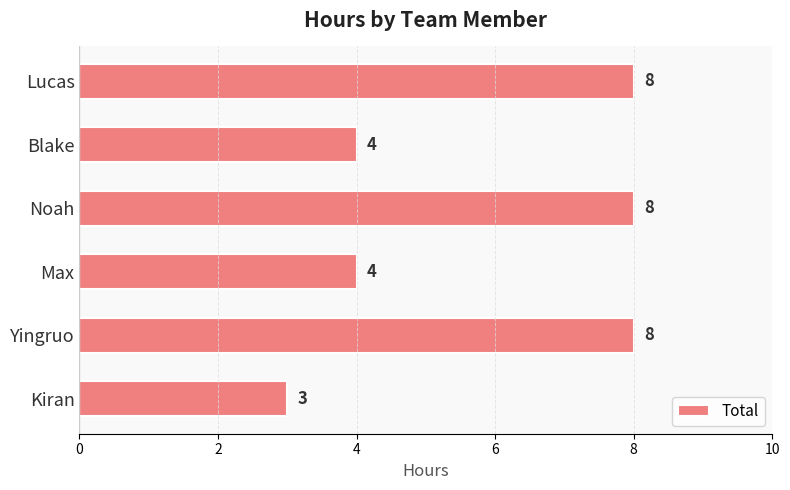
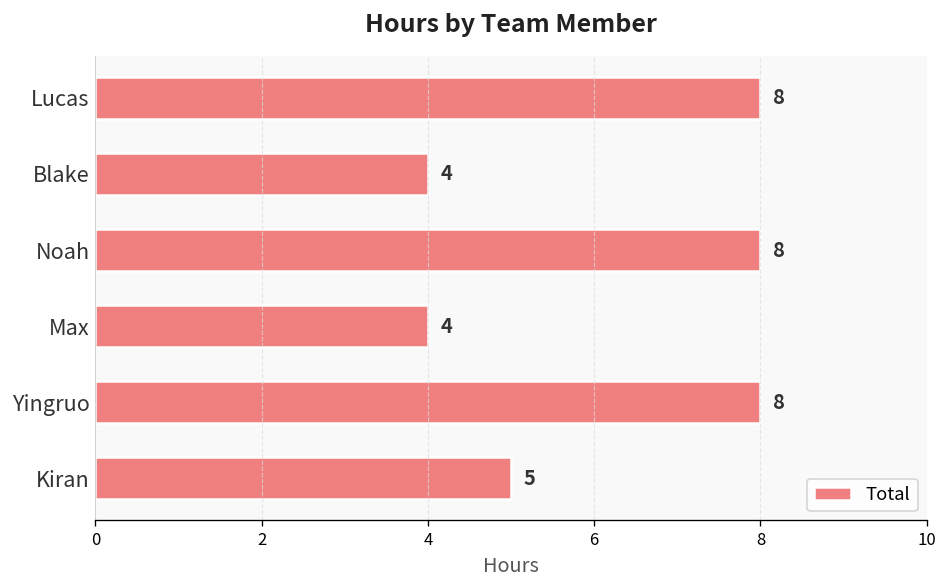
Kiran: 3 -> 5
